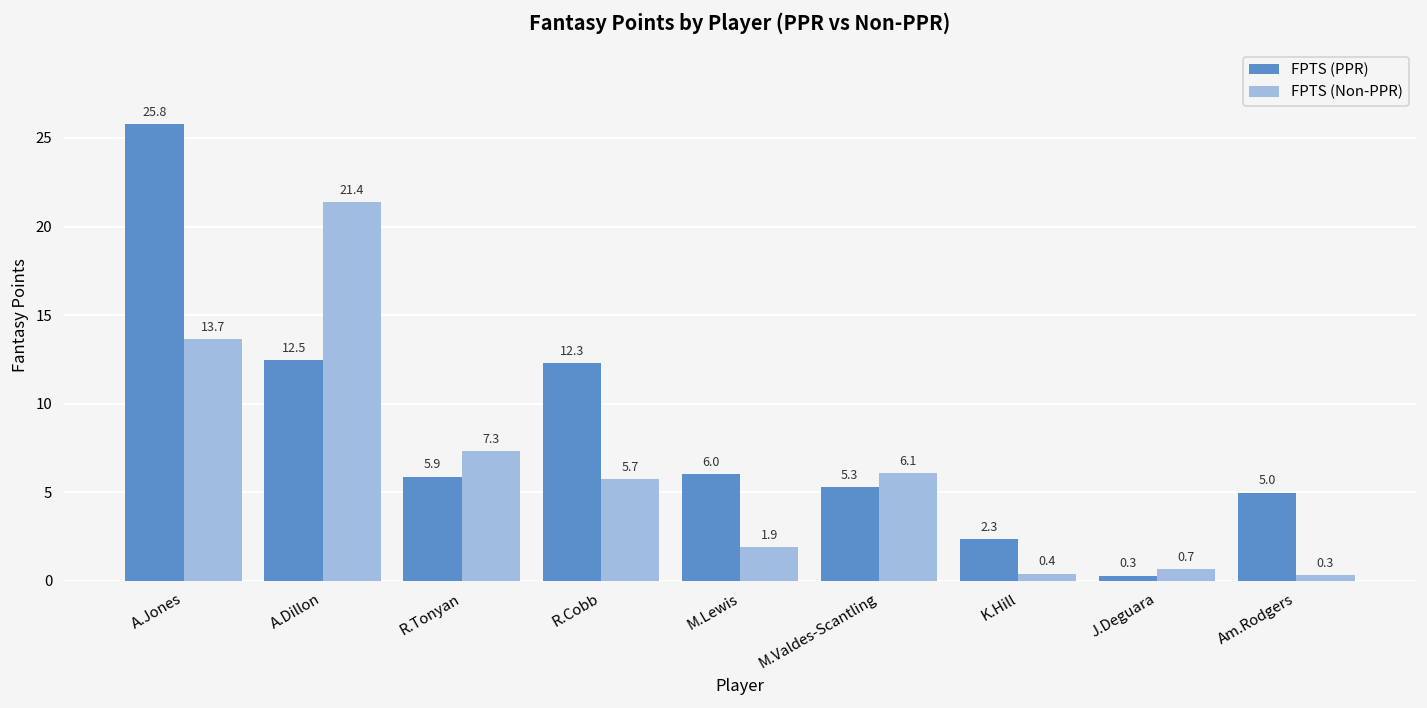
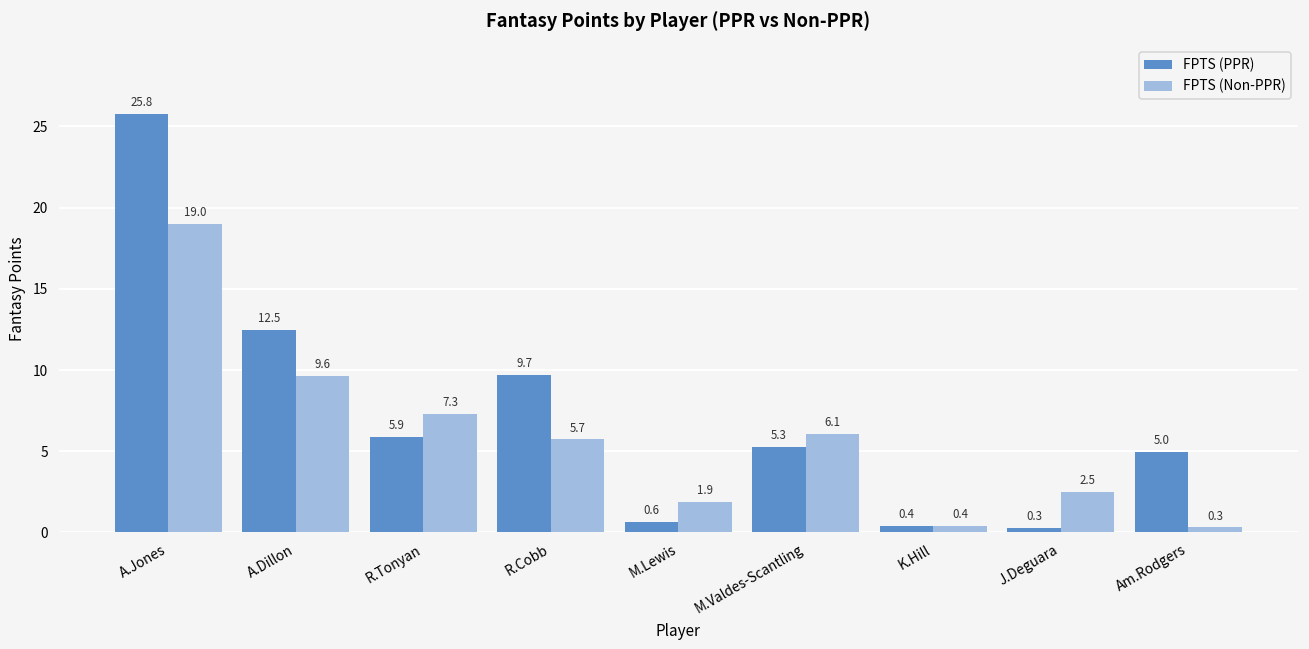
FPTS (Non-PPR), A.Jones: 13.7 -> 19.0
FPTS (Non-PPR), A.Dillon: 21.4 -> 9.6
FPTS (PPR), R.Cobb: 12.3 -> 9.7
FPTS (PPR), M.Lewis: 6.0 -> 0.6
FPTS (PPR), K.Hill: 2.3 -> 0.4
FPTS (Non-PPR), J.Deguara: 0.7 -> 2.5
